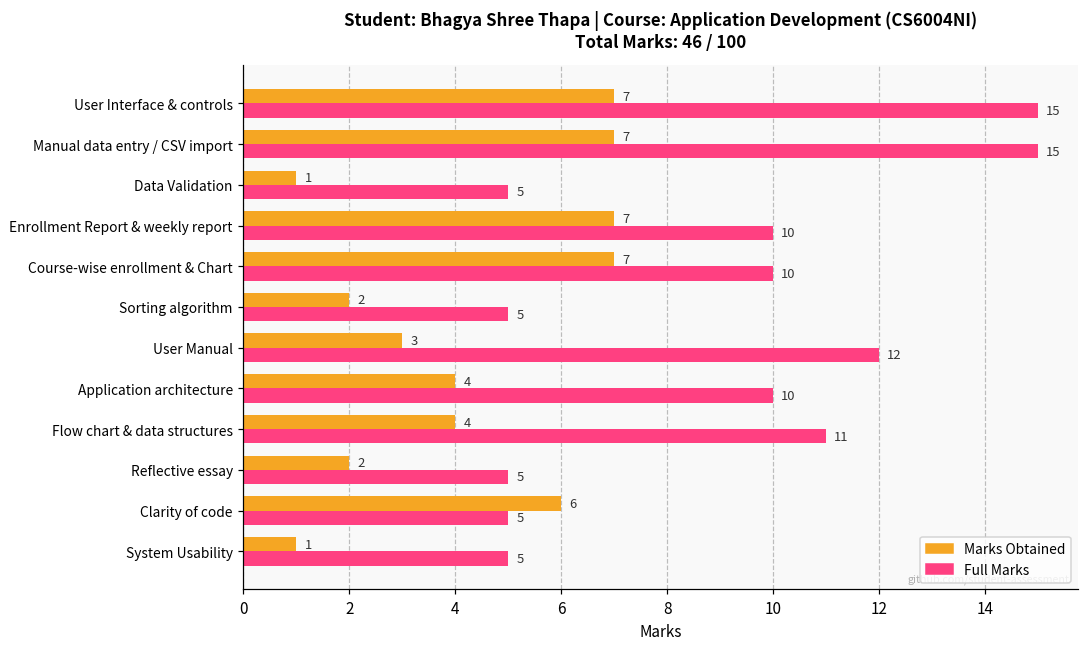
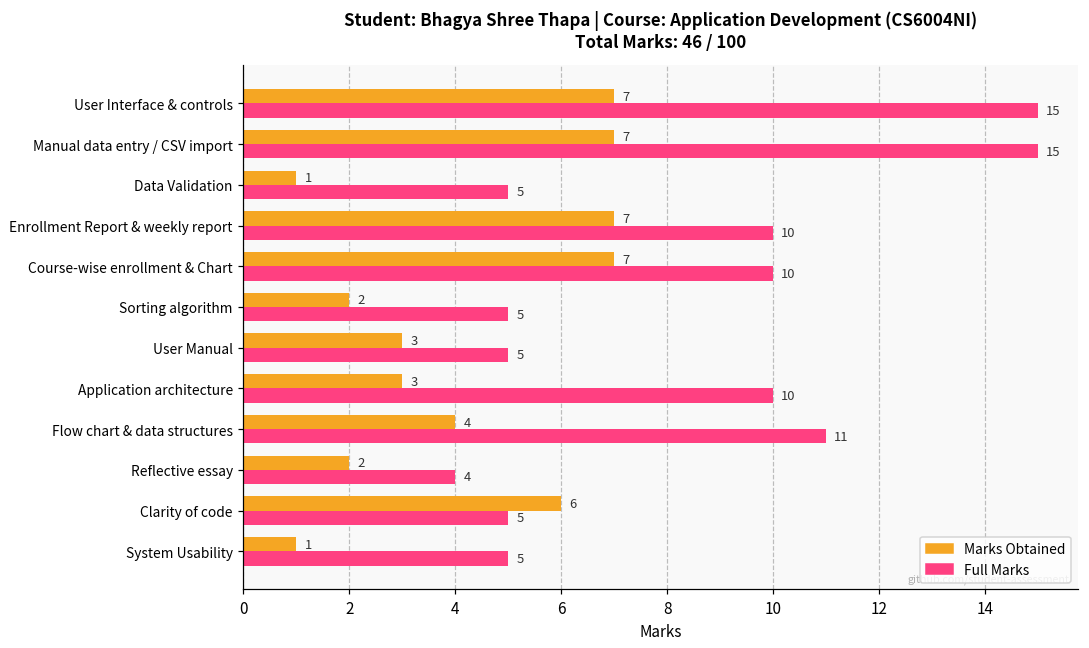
Full Marks, User Manual: 12 -> 5
Marks Obtained, Application architecture: 4 -> 3
Full Marks, Reflective essay: 5 -> 4
